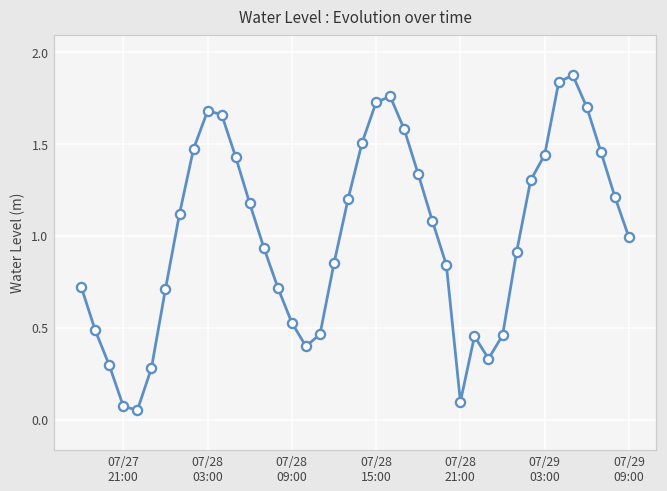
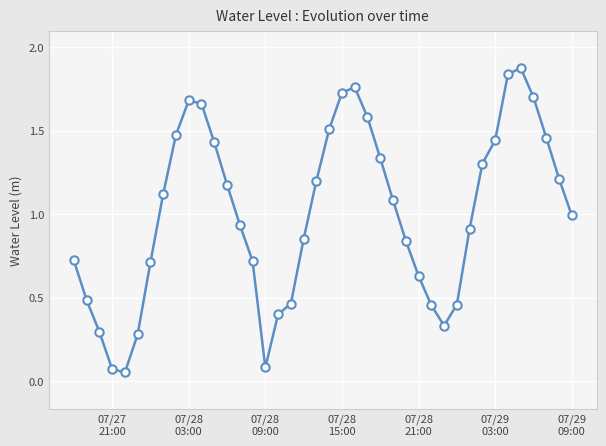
07/28 09:00: 0.53 -> 0.08
07/28 21:00: 0.10 -> 0.63
